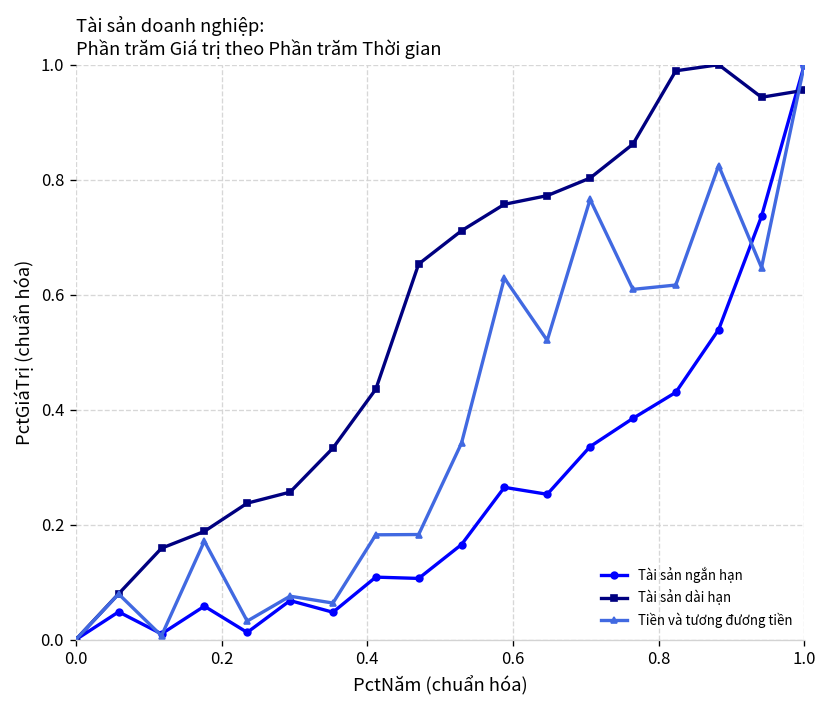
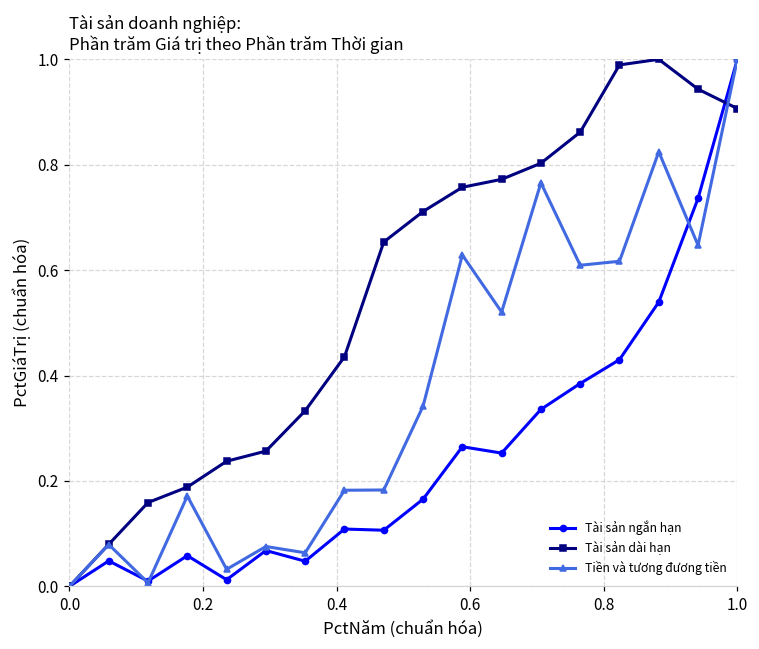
Tài sản dài hạn, 1.0: 0.96 -> 0.91
